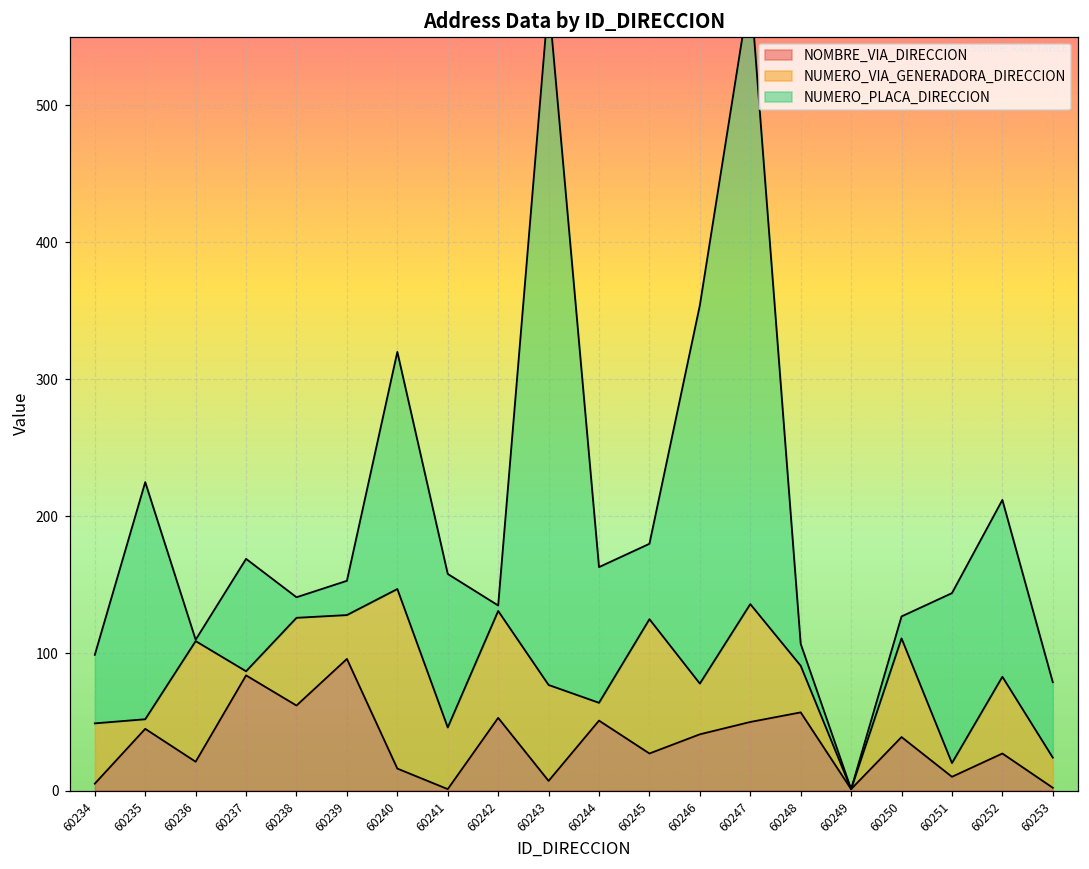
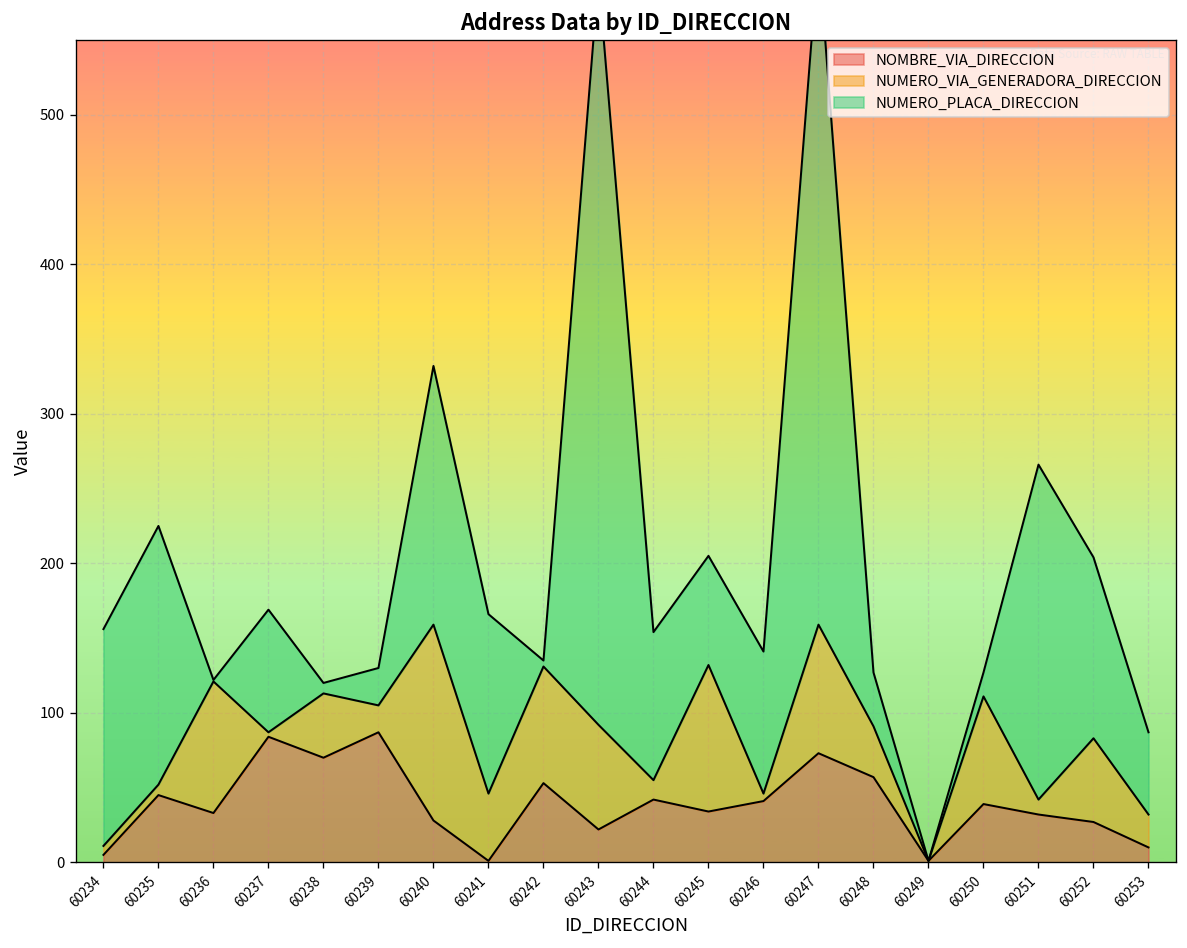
NUMERO_VIA_GENERADORA_DIRECCION, 60234: 44 -> 6
NUMERO_PLACA_DIRECCION, 60234: 50 -> 145
NOMBRE_VIA_DIRECCION, 60236: 21 -> 33
NOMBRE_VIA_DIRECCION, 60238: 62 -> 70
NUMERO_VIA_GENERADORA_DIRECCION, 60238: 64 -> 43
NUMERO_PLACA_DIRECCION, 60238: 15 -> 7
NOMBRE_VIA_DIRECCION, 60239: 96 -> 87
NUMERO_VIA_GENERADORA_DIRECCION, 60239: 32 -> 18
NOMBRE_VIA_DIRECCION, 60240: 16 -> 28
NUMERO_PLACA_DIRECCION, 60241: 112 -> 120
NOMBRE_VIA_DIRECCION, 60243: 7 -> 22
NOMBRE_VIA_DIRECCION, 60244: 51 -> 42
NOMBRE_VIA_DIRECCION, 60245: 27 -> 34
NUMERO_PLACA_DIRECCION, 60245: 55 -> 73
NUMERO_VIA_GENERADORA_DIRECCION, 60246: 37 -> 5
NUMERO_PLACA_DIRECCION, 60246: 276 -> 95
NOMBRE_VIA_DIRECCION, 60247: 50 -> 73
NUMERO_PLACA_DIRECCION, 60248: 16 -> 36
NOMBRE_VIA_DIRECCION, 60251: 10 -> 32
NUMERO_PLACA_DIRECCION, 60251: 124 -> 224
NUMERO_PLACA_DIRECCION, 60252: 129 -> 121
NOMBRE_VIA_DIRECCION, 60253: 2 -> 10
